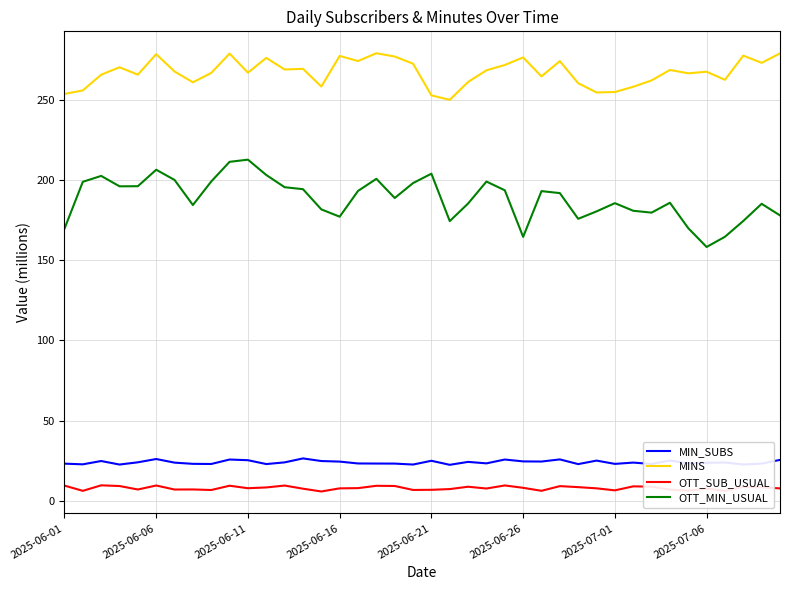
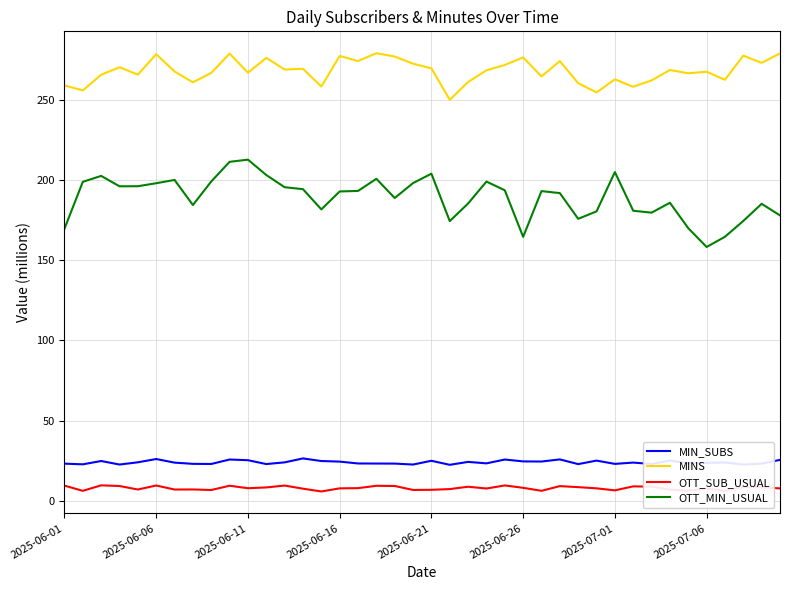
MINS, 2025-06-01: 254 -> 259
OTT_MIN_USUAL, 2025-06-06: 206 -> 198
OTT_MIN_USUAL, 2025-06-16: 177 -> 193
MINS, 2025-06-21: 253 -> 269
MINS, 2025-07-01: 255 -> 263
OTT_MIN_USUAL, 2025-07-01: 185 -> 205
